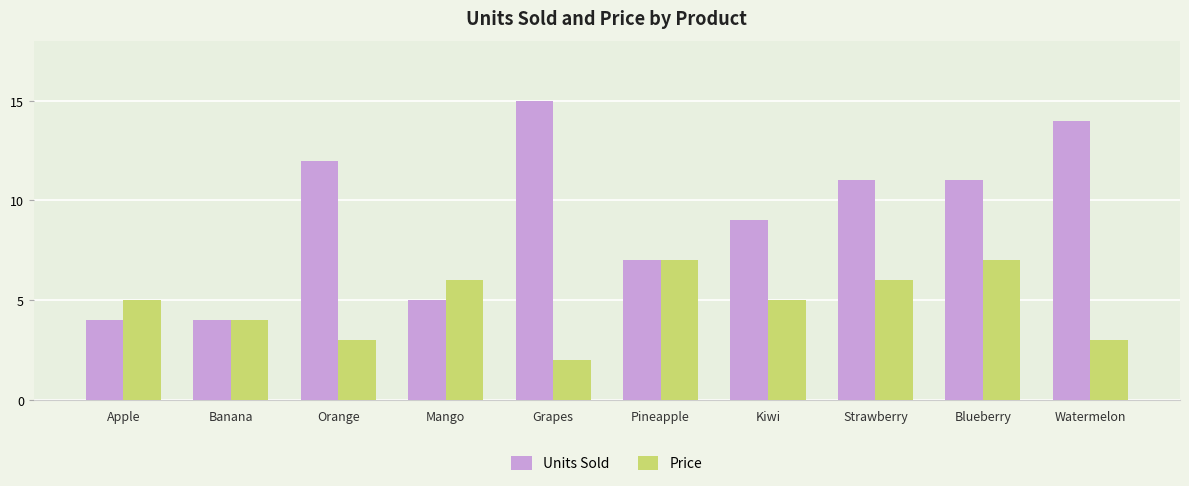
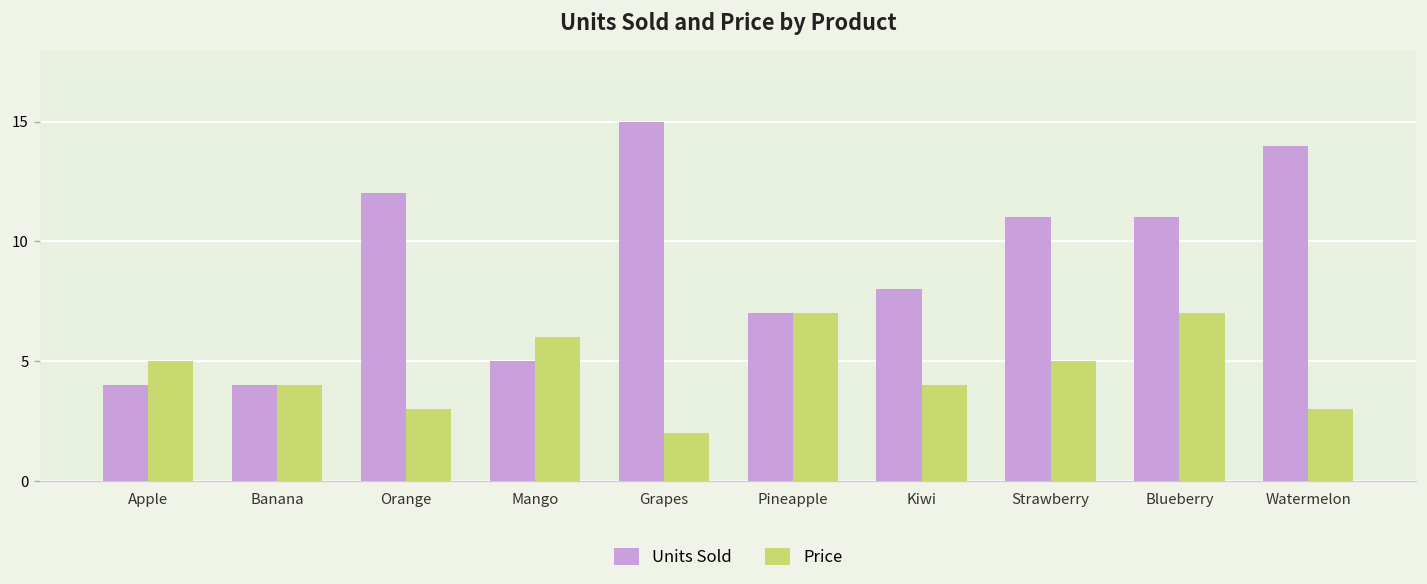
Units Sold, Kiwi: 9 -> 8
Price, Kiwi: 5 -> 4
Price, Strawberry: 6 -> 5
